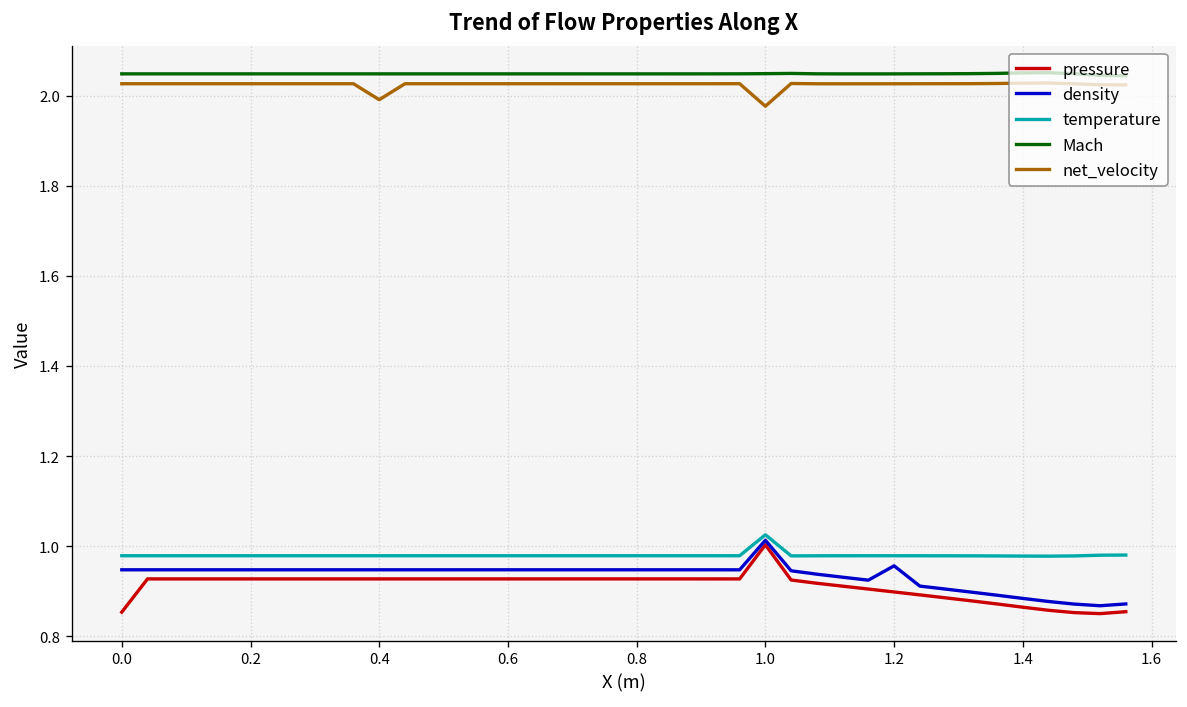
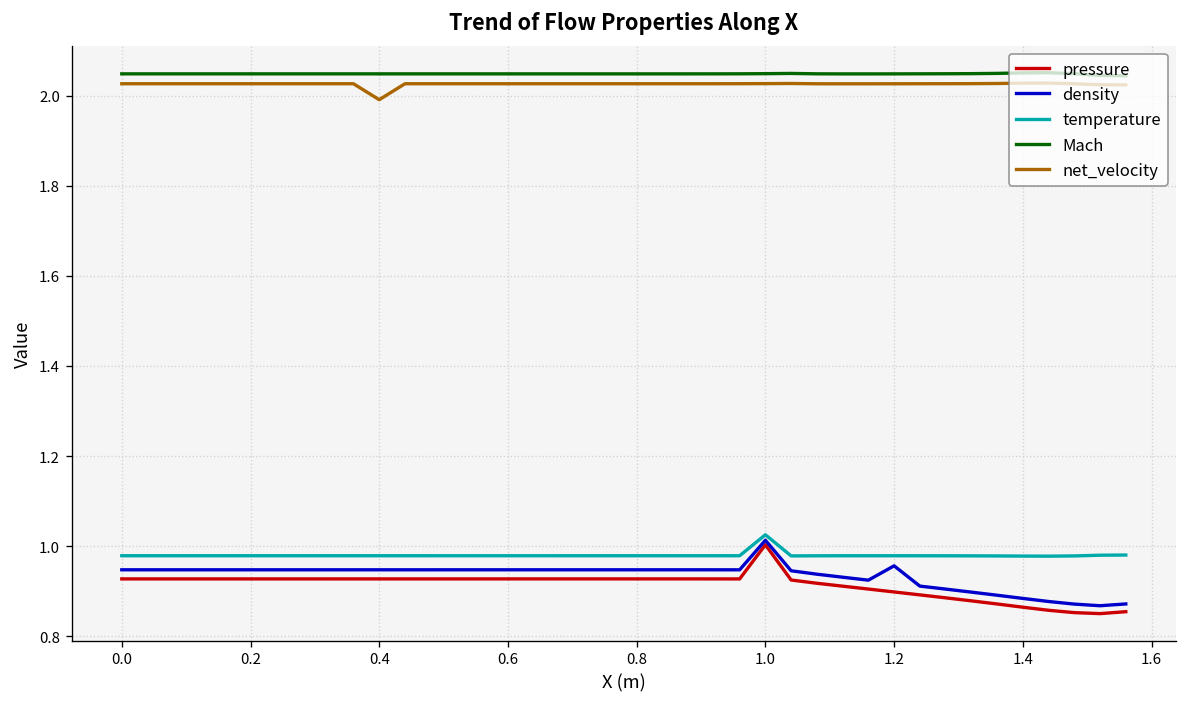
pressure, 0.0: 0.85 -> 0.93
net_velocity, 1.0: 1.98 -> 2.03
